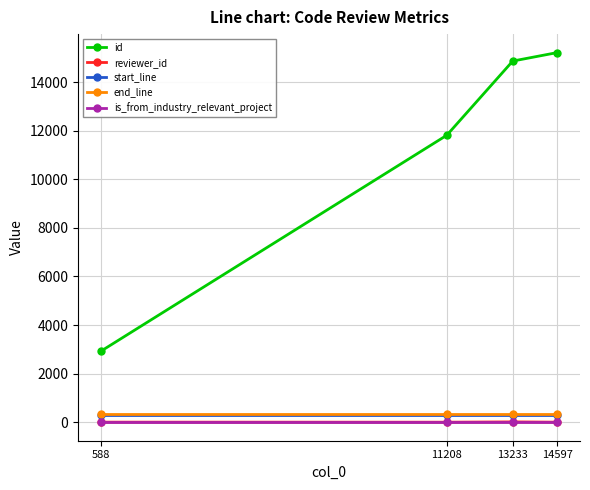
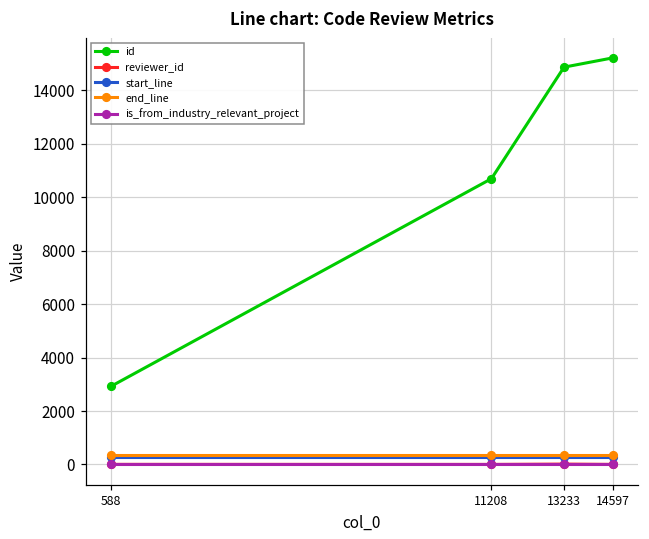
id, 11208: 11800 -> 10700
